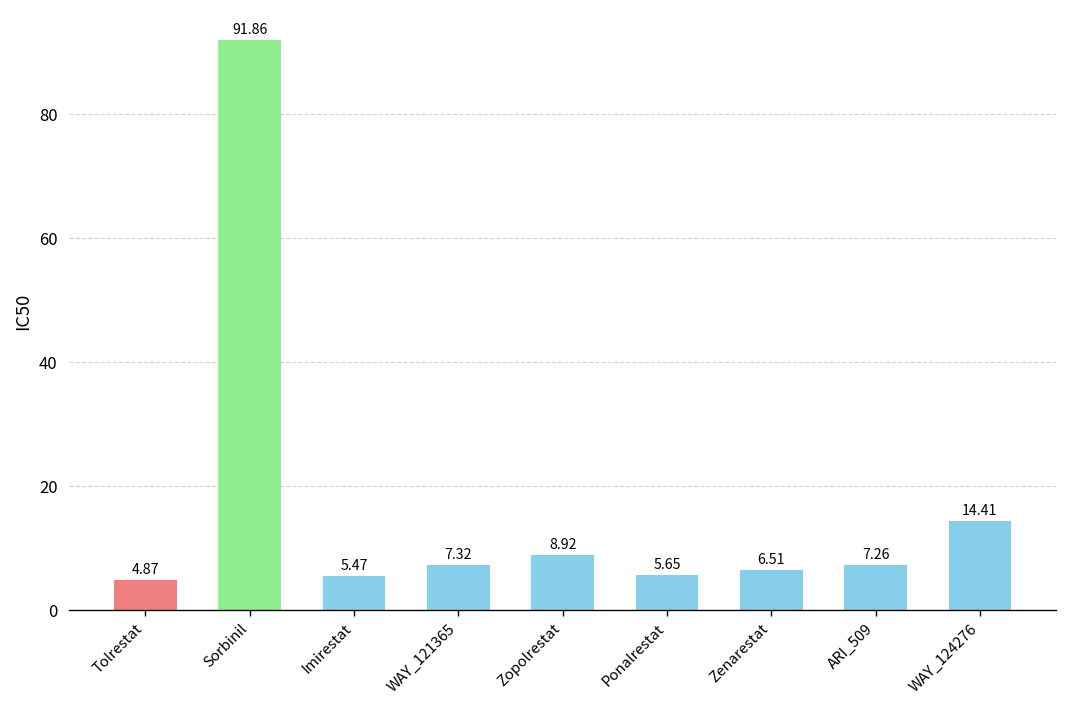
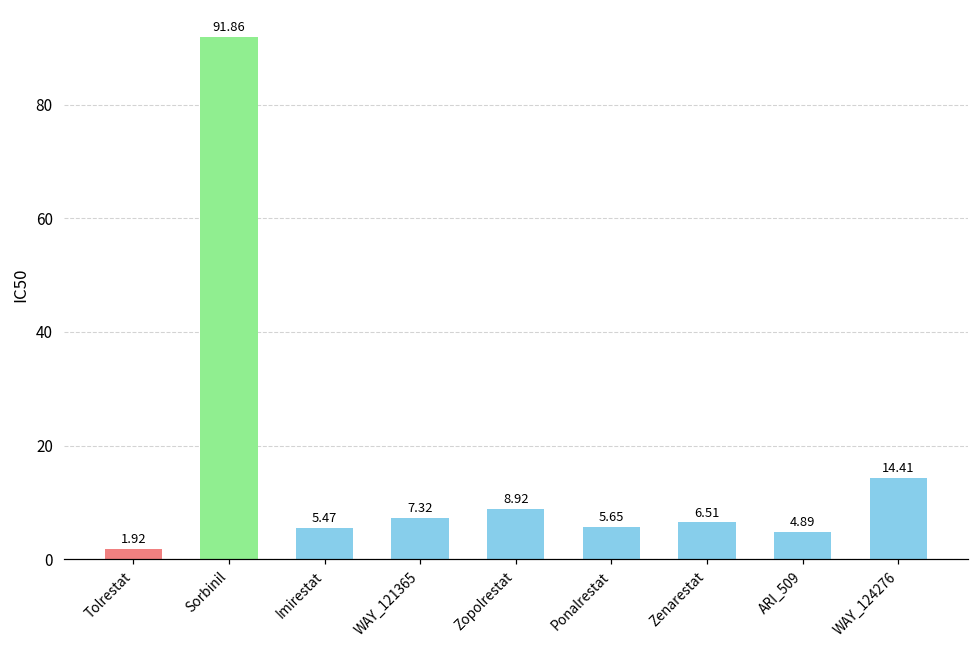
Tolrestat: 4.87 -> 1.92
ARI_509: 7.26 -> 4.89
